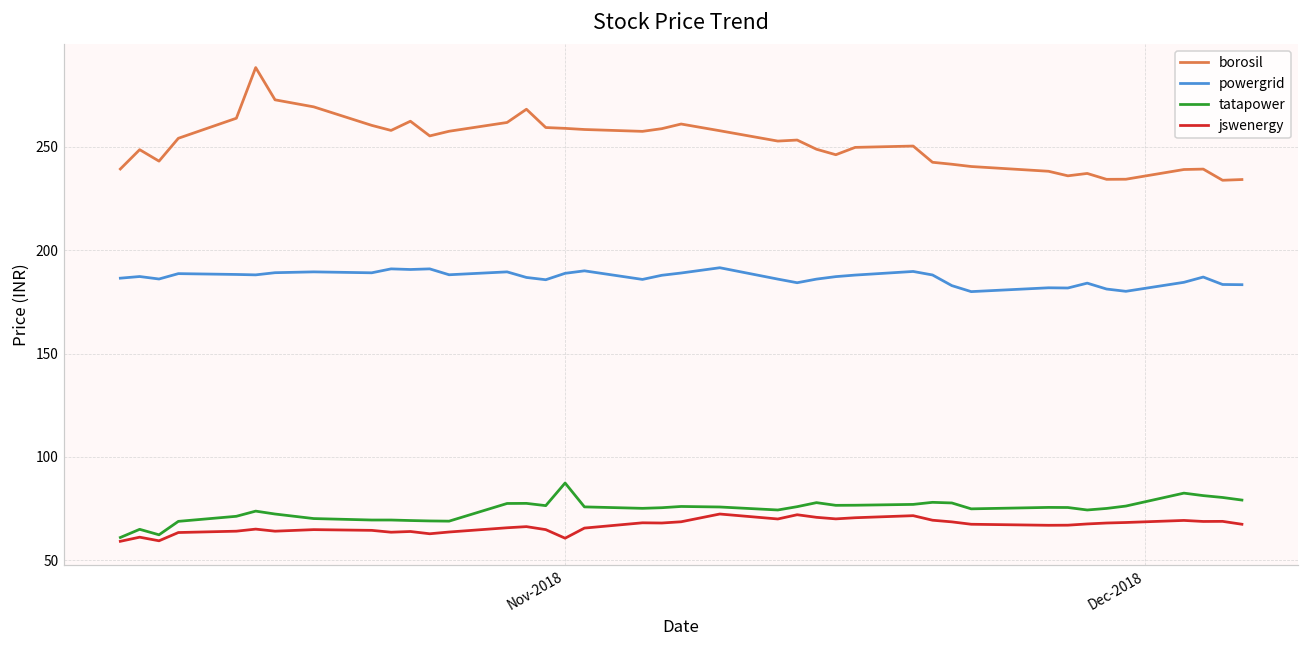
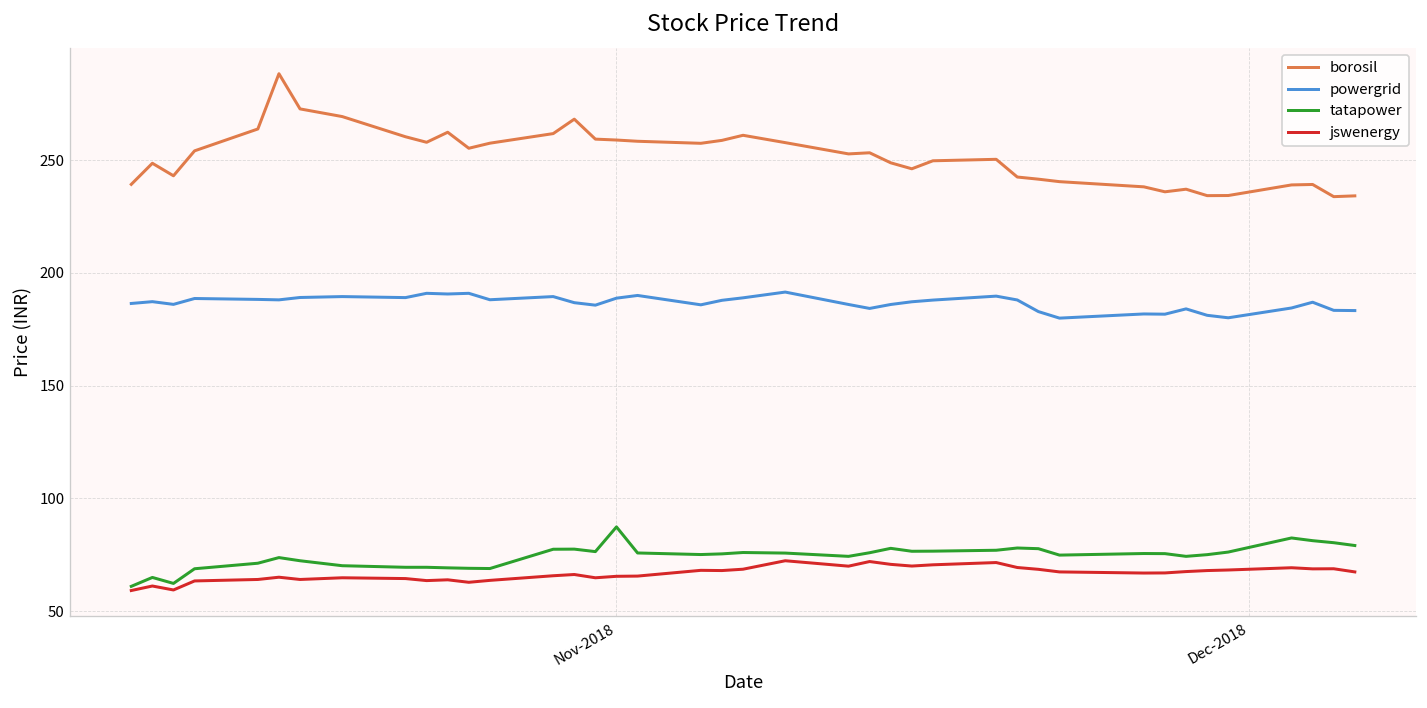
jswenergy, Nov-2018: 61 -> 66
